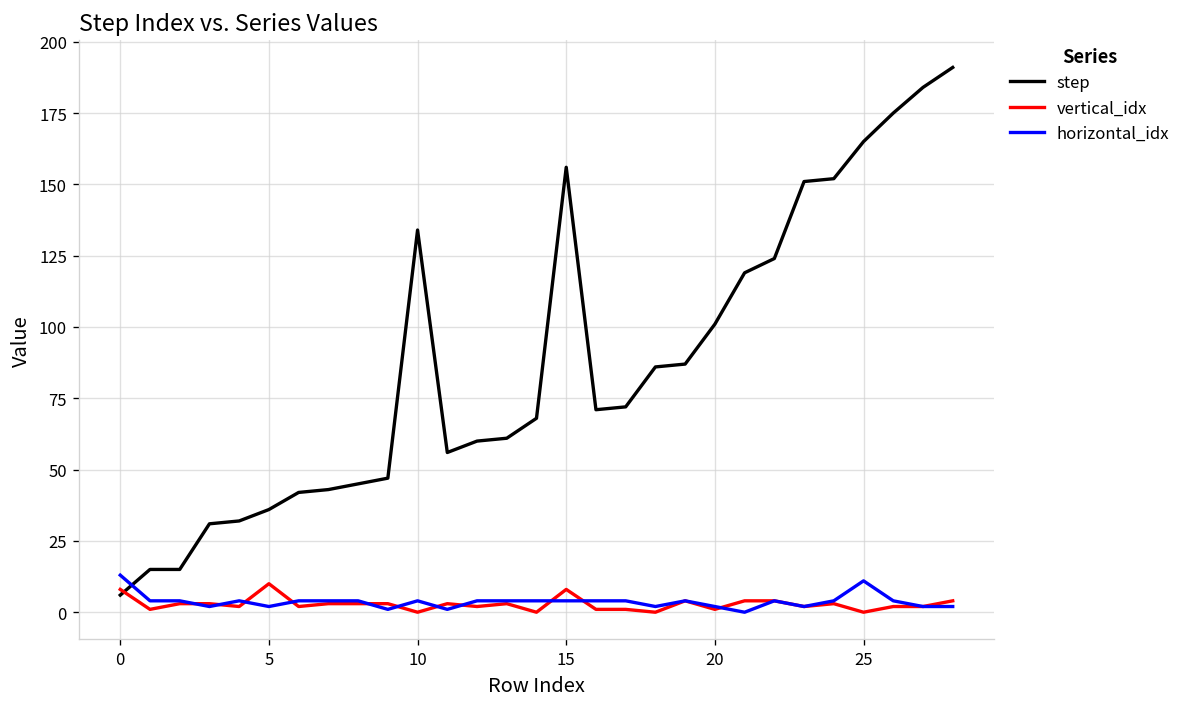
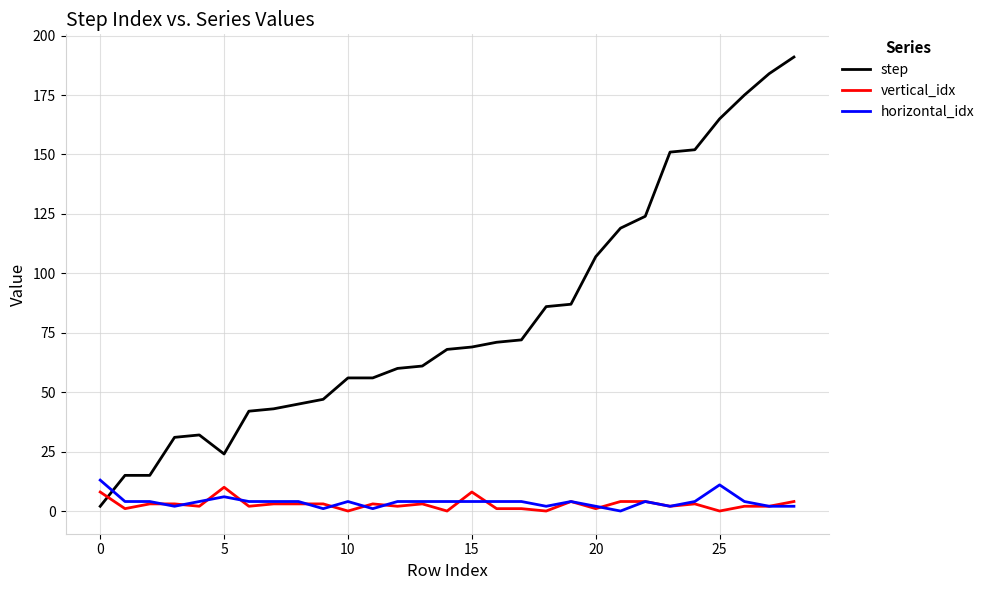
step, 0: 6 -> 2
step, 5: 36 -> 24
horizontal_idx, 5: 2 -> 6
step, 10: 134 -> 56
step, 15: 156 -> 69
step, 20: 101 -> 107
